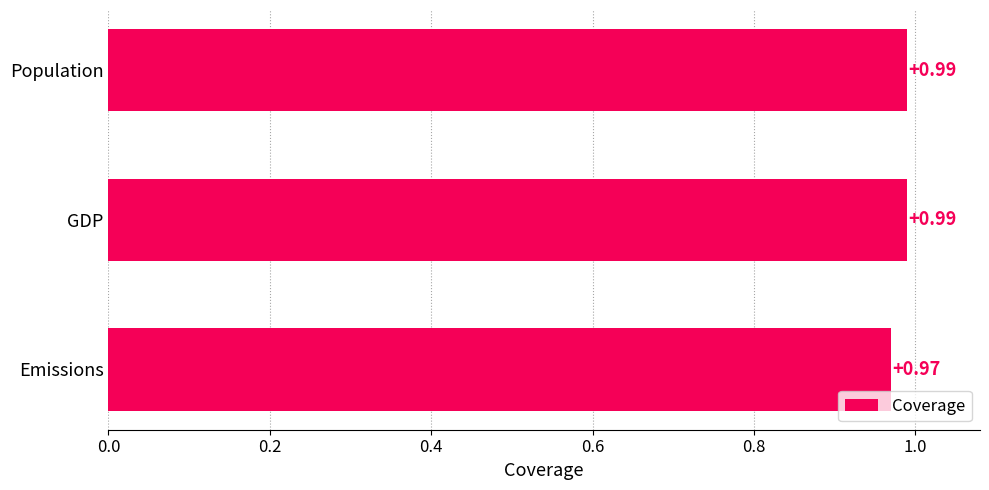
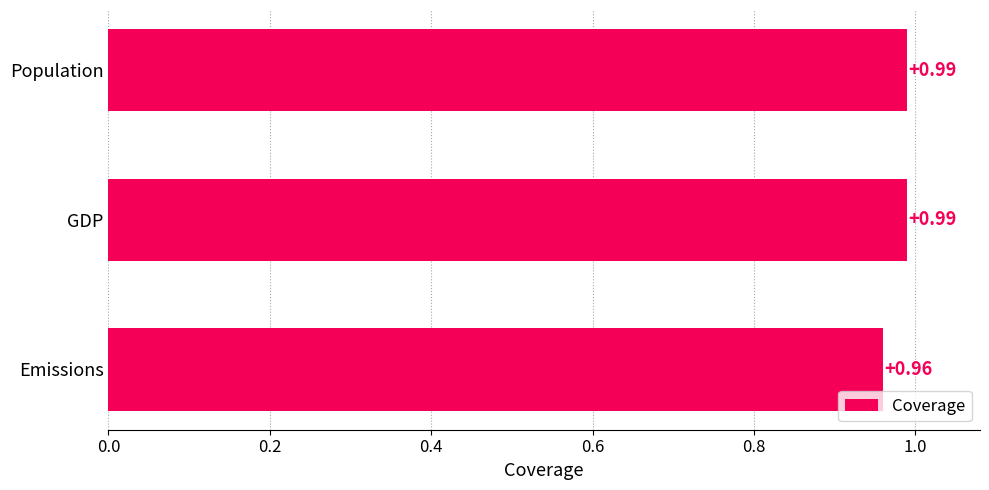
Emissions: +0.97 -> +0.96
